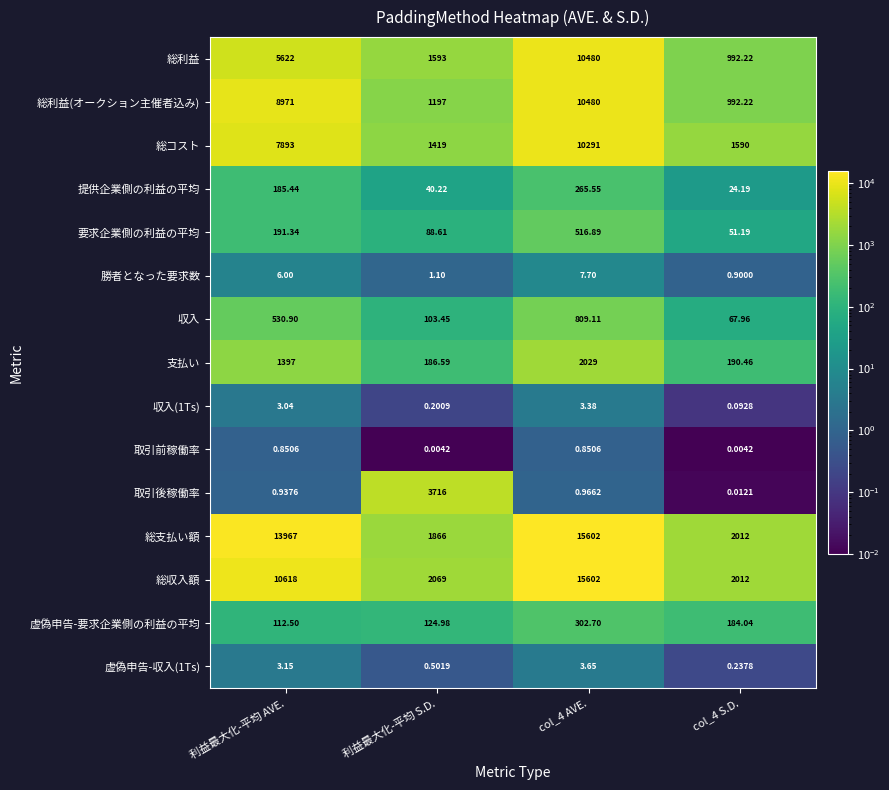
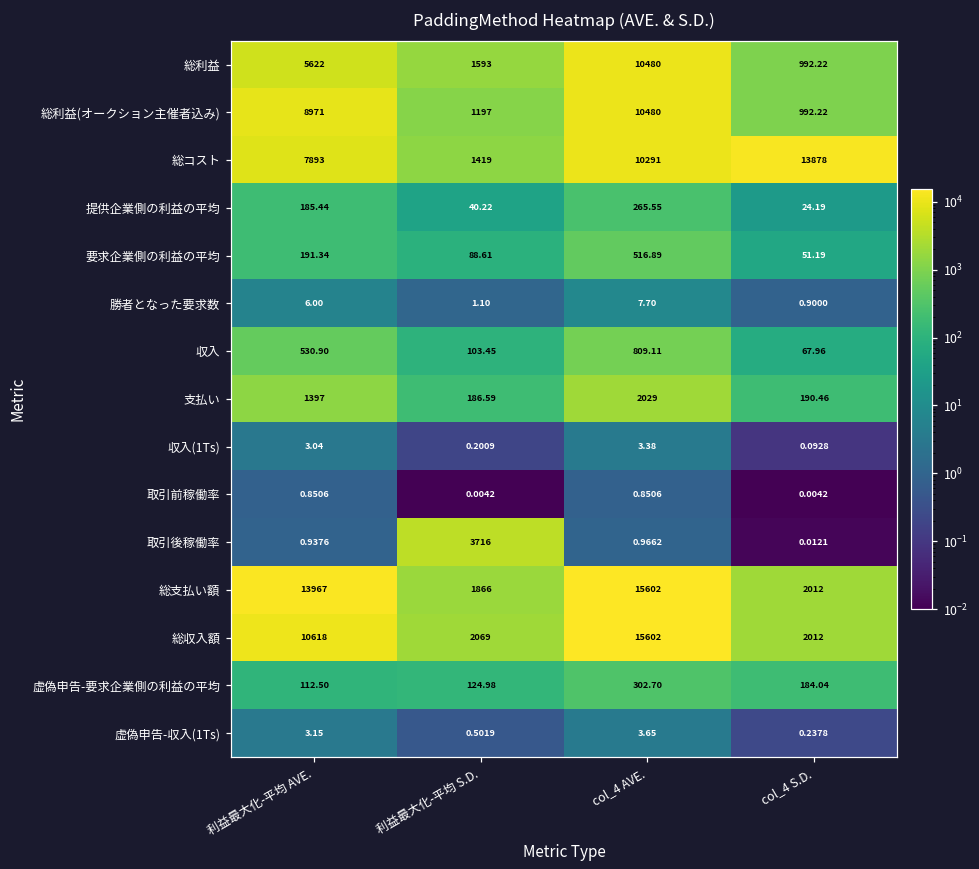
総コスト, col_4 S.D.: 1590 -> 13878
